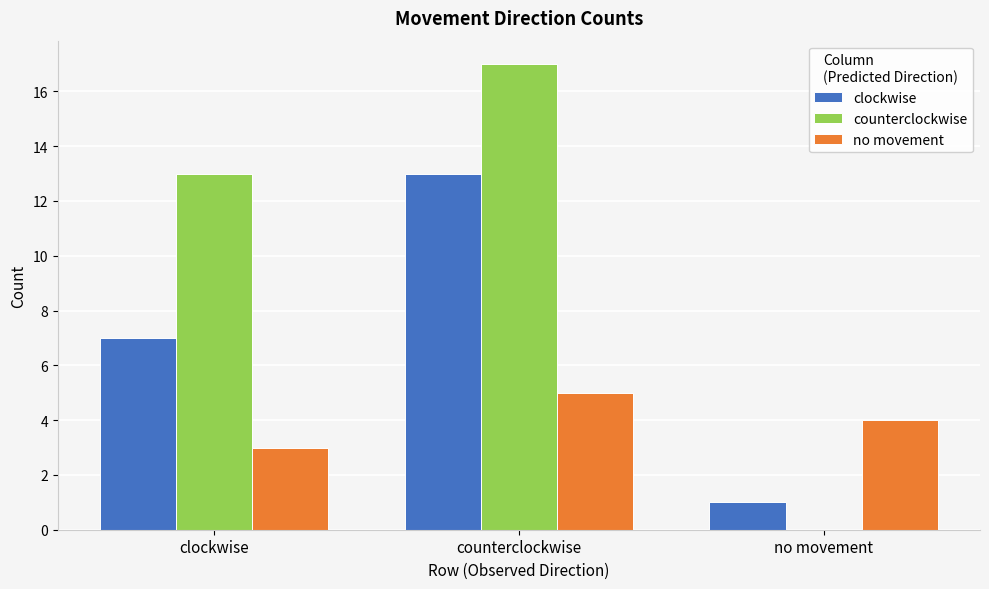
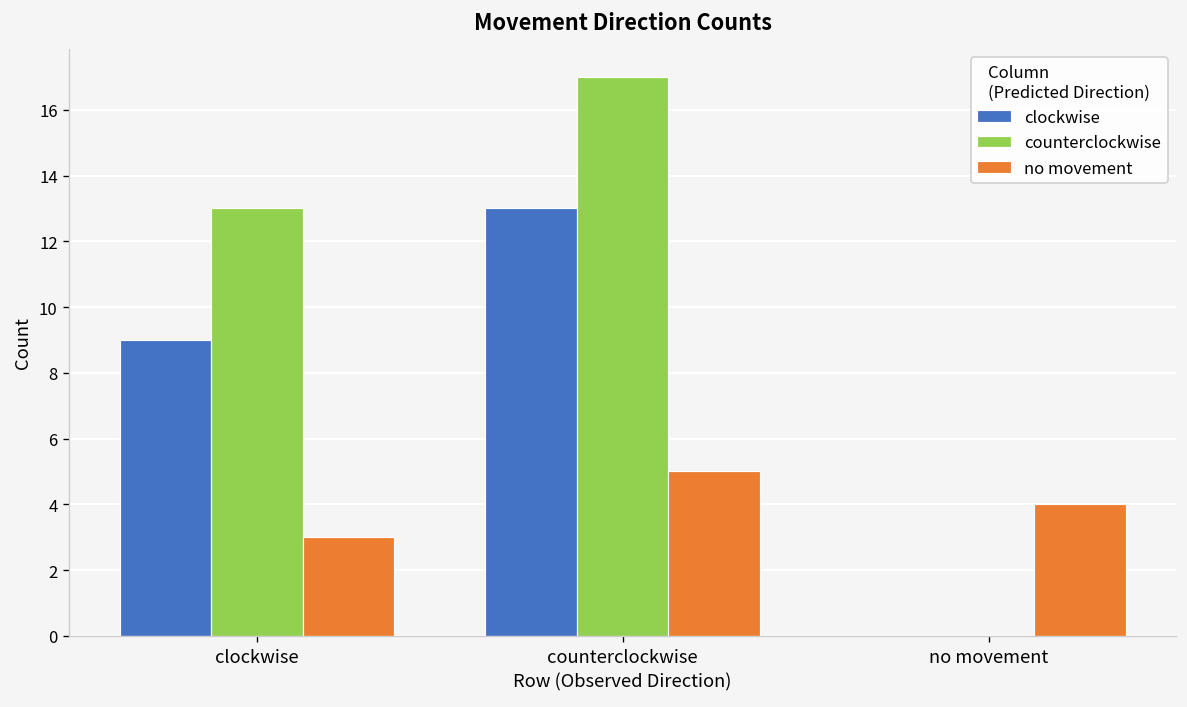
clockwise, clockwise: 7 -> 9
clockwise, no movement: 1 -> 0
